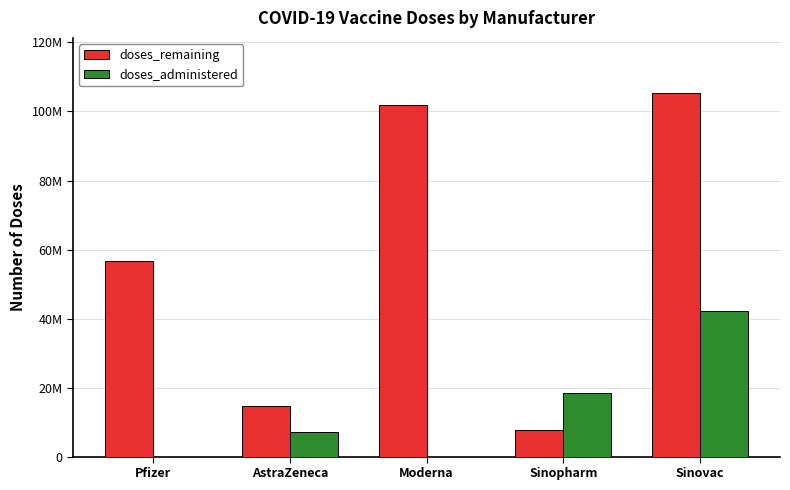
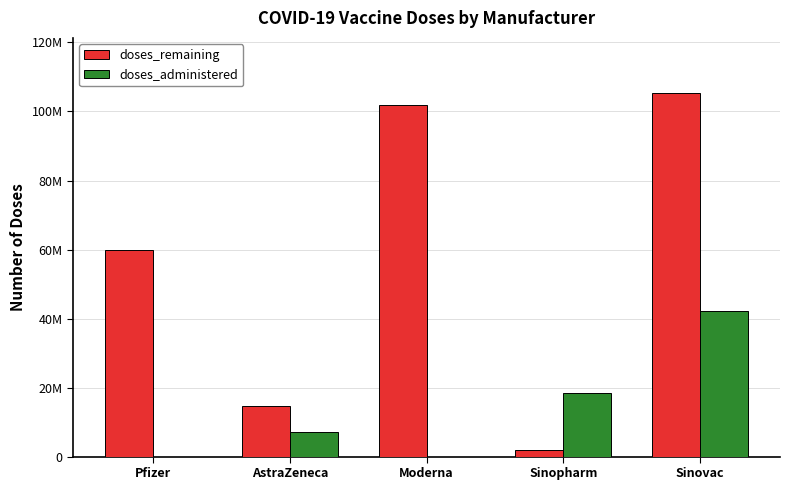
doses_remaining, Pfizer: 57000000 -> 60000000
doses_remaining, Sinopharm: 8000000 -> 2000000
